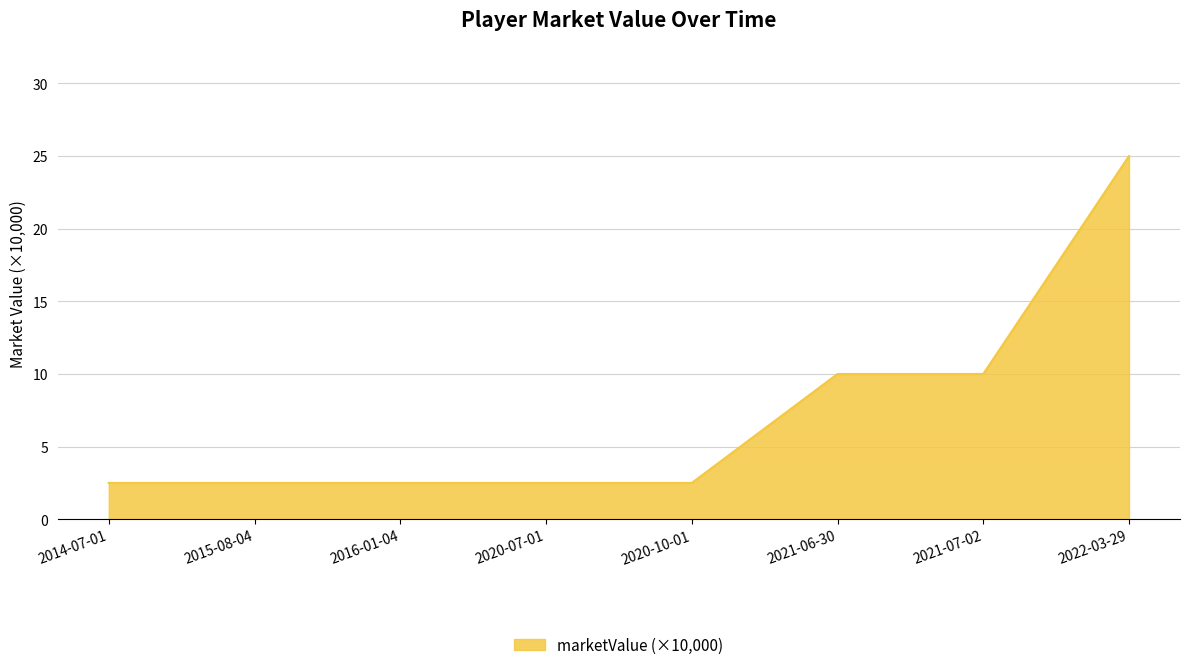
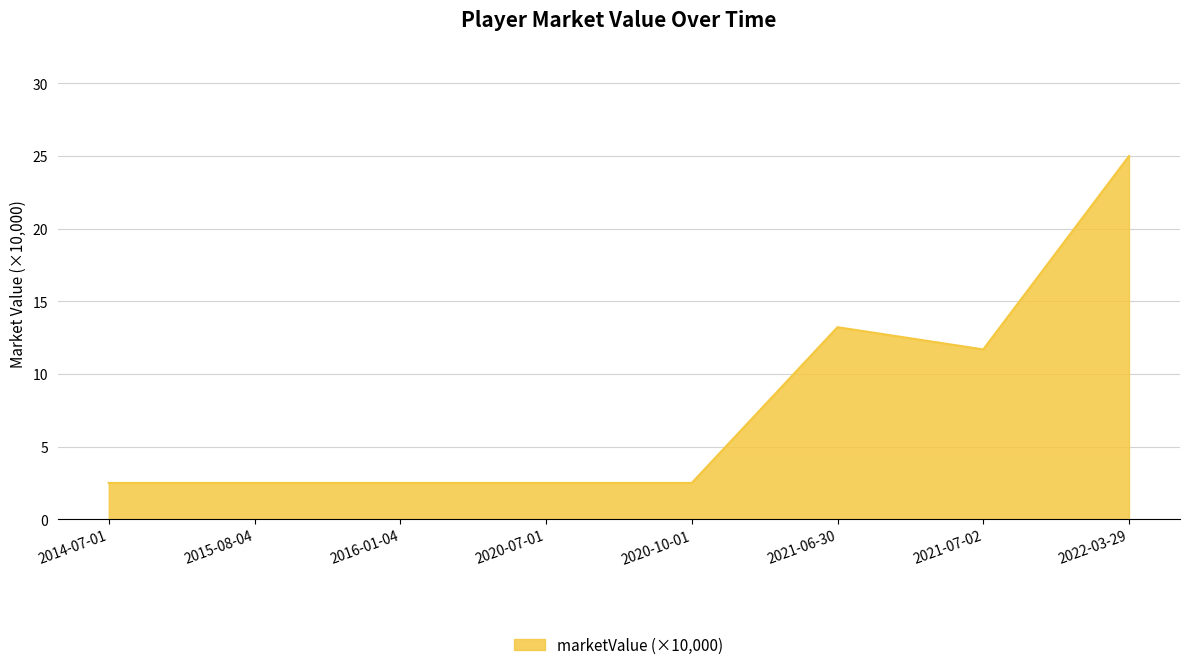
2021-06-30: 10.0 -> 13.2
2021-07-02: 10.0 -> 11.7
